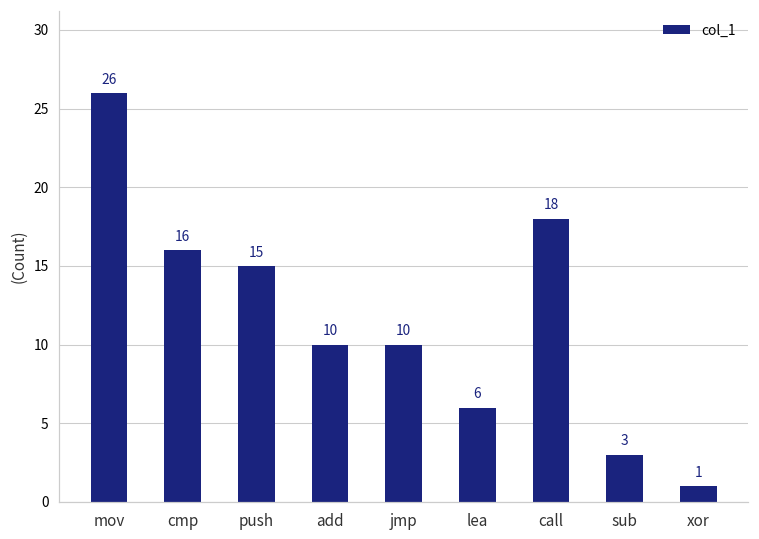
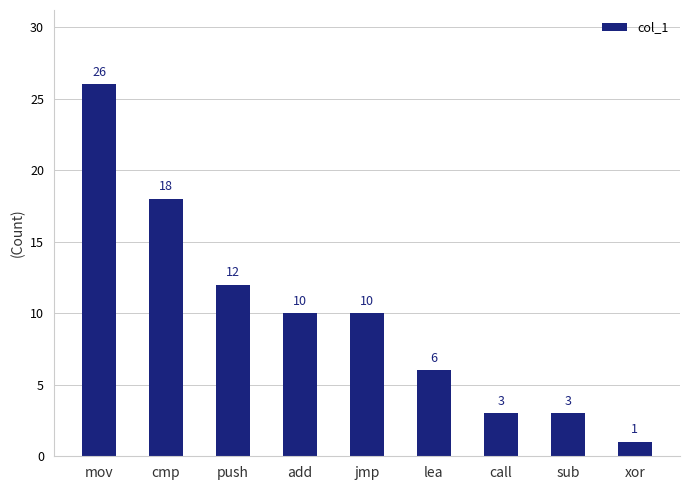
cmp: 16 -> 18
push: 15 -> 12
call: 18 -> 3
